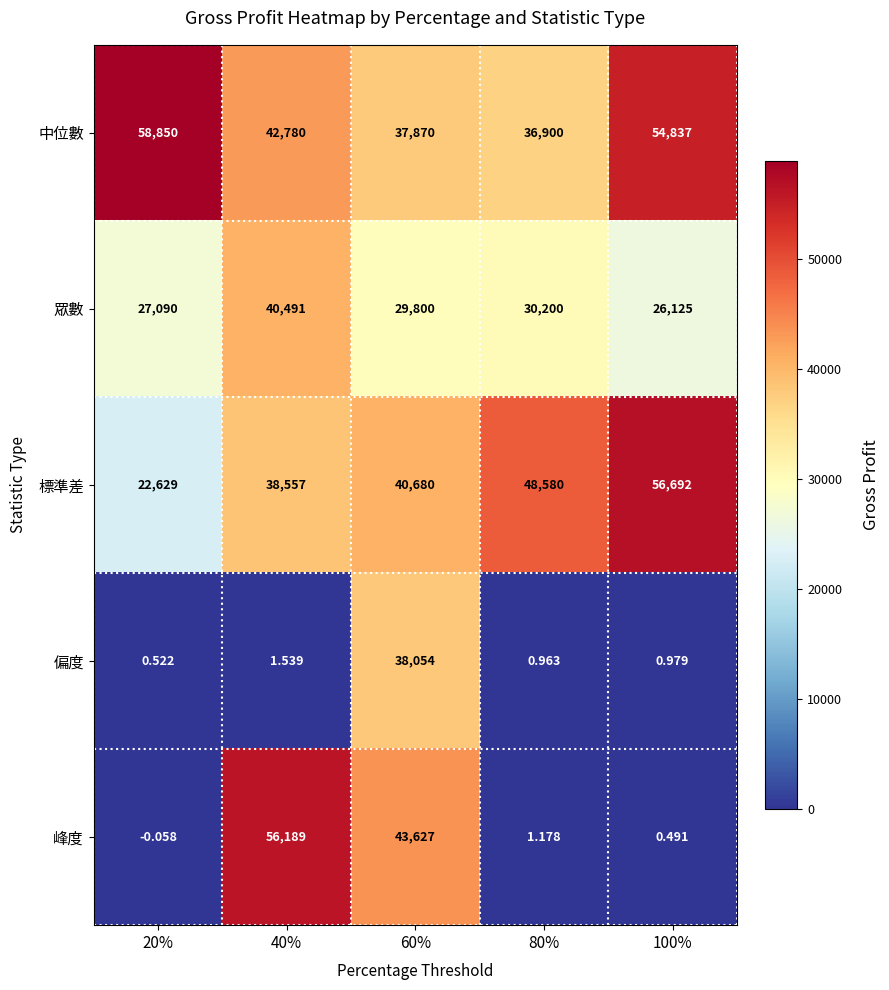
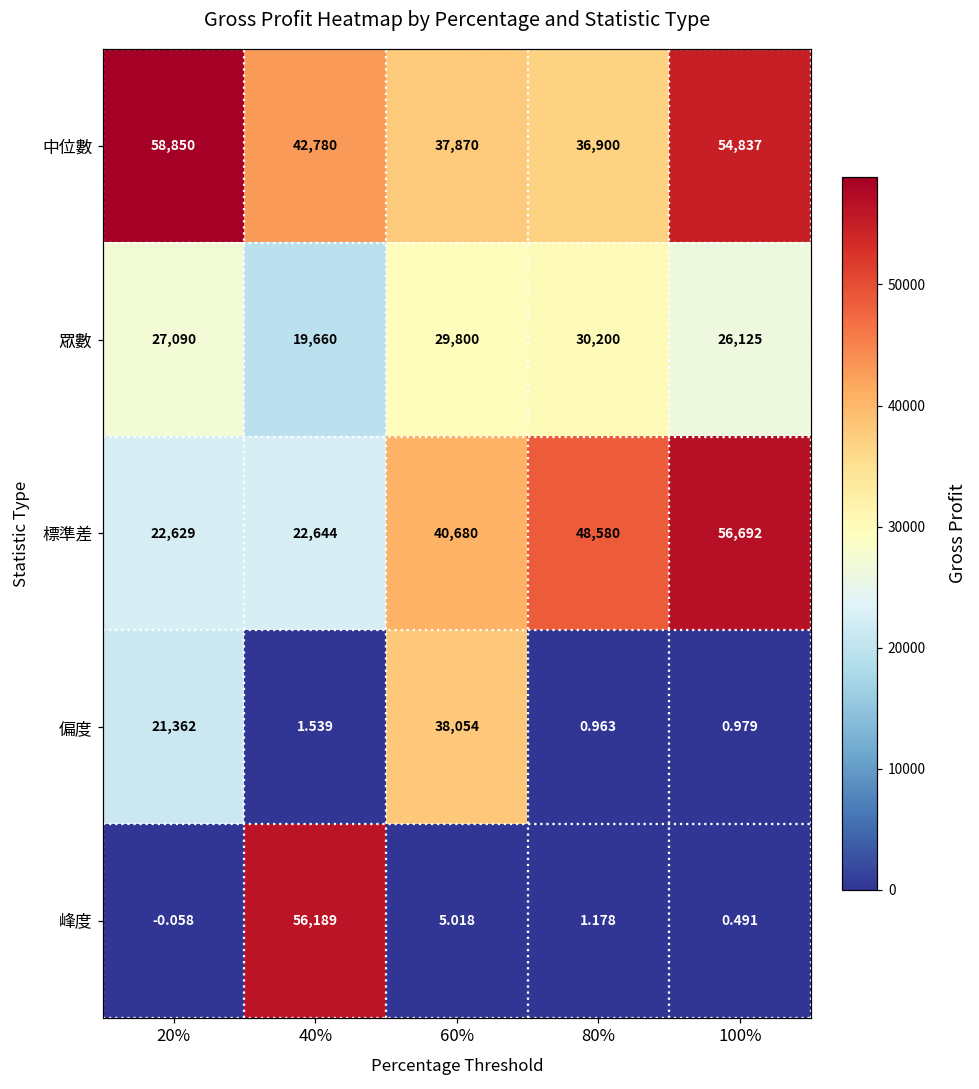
眾數, 40%: 40,491 -> 19,660
標準差, 40%: 38,557 -> 22,644
偏度, 20%: 0.522 -> 21,362
峰度, 60%: 43,627 -> 5.018
